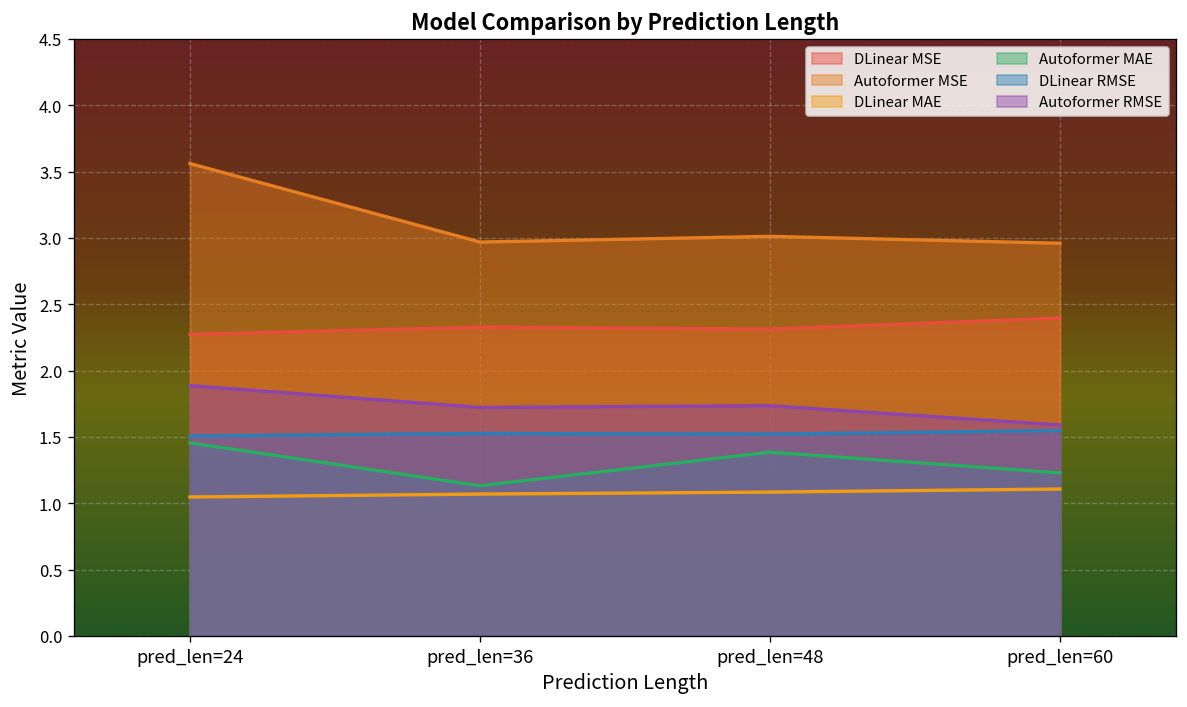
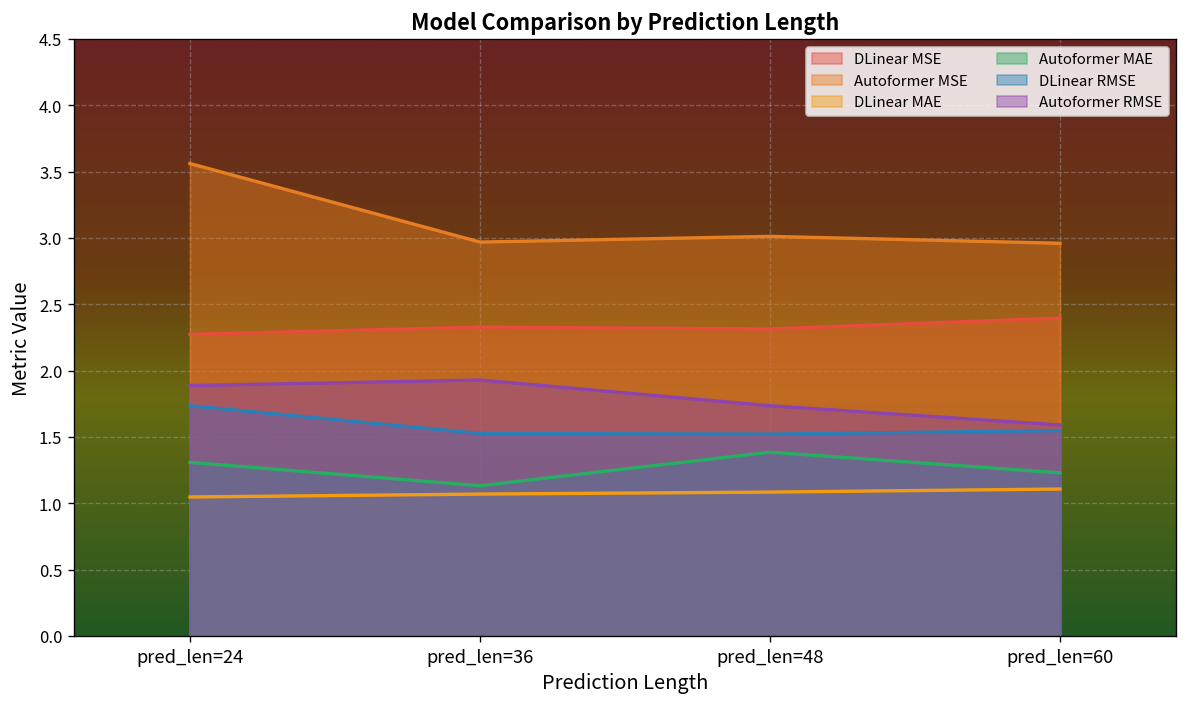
Autoformer MAE, pred_len=24: 1.46 -> 1.31
DLinear RMSE, pred_len=24: 1.51 -> 1.74
Autoformer RMSE, pred_len=36: 1.72 -> 1.93
